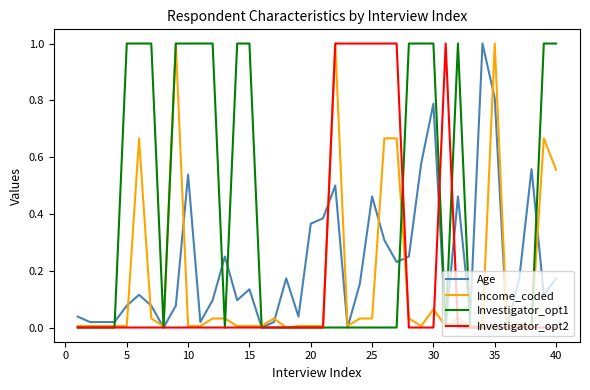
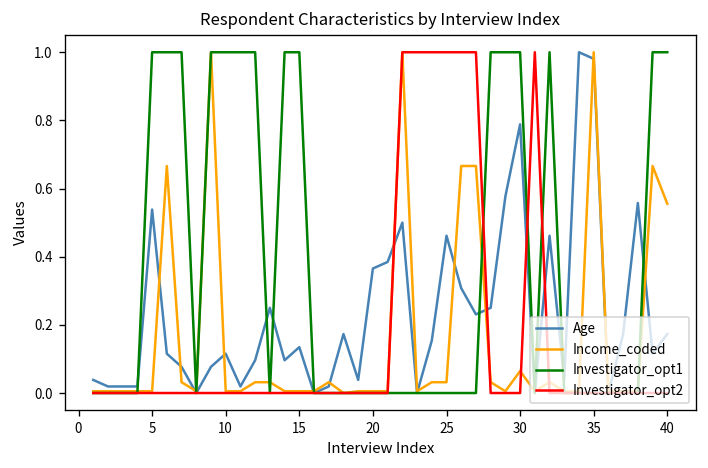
Age, 5: 0.08 -> 0.54
Age, 10: 0.54 -> 0.12
Age, 35: 0.81 -> 0.98
